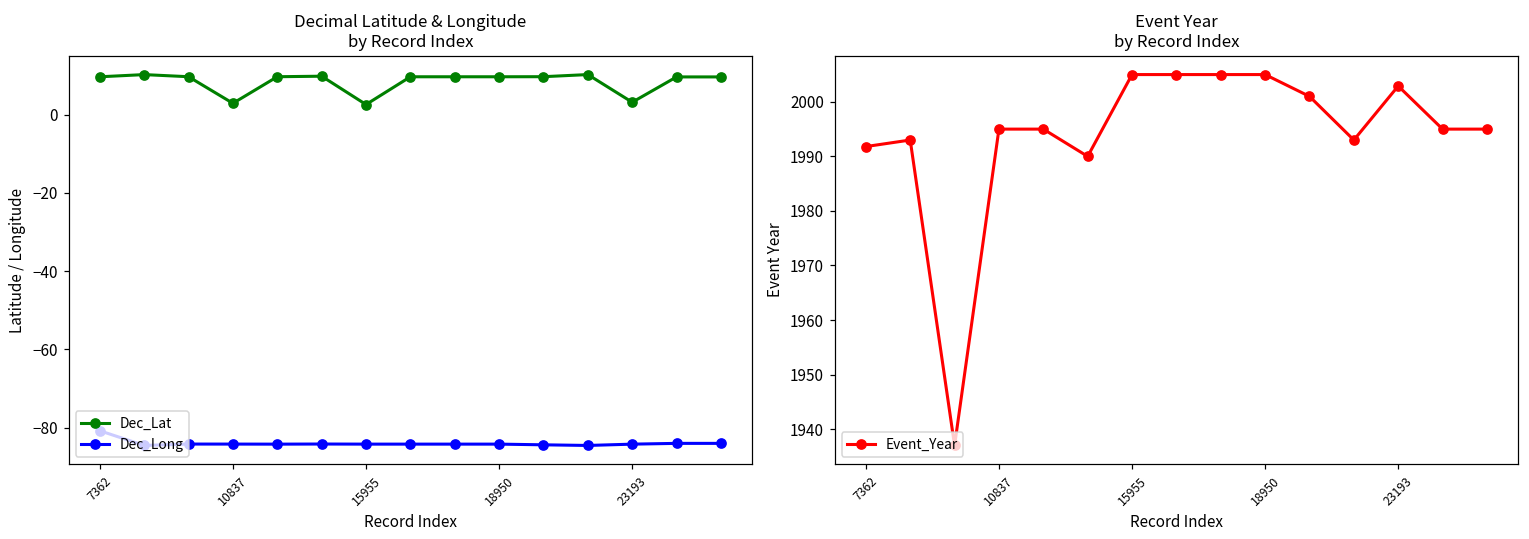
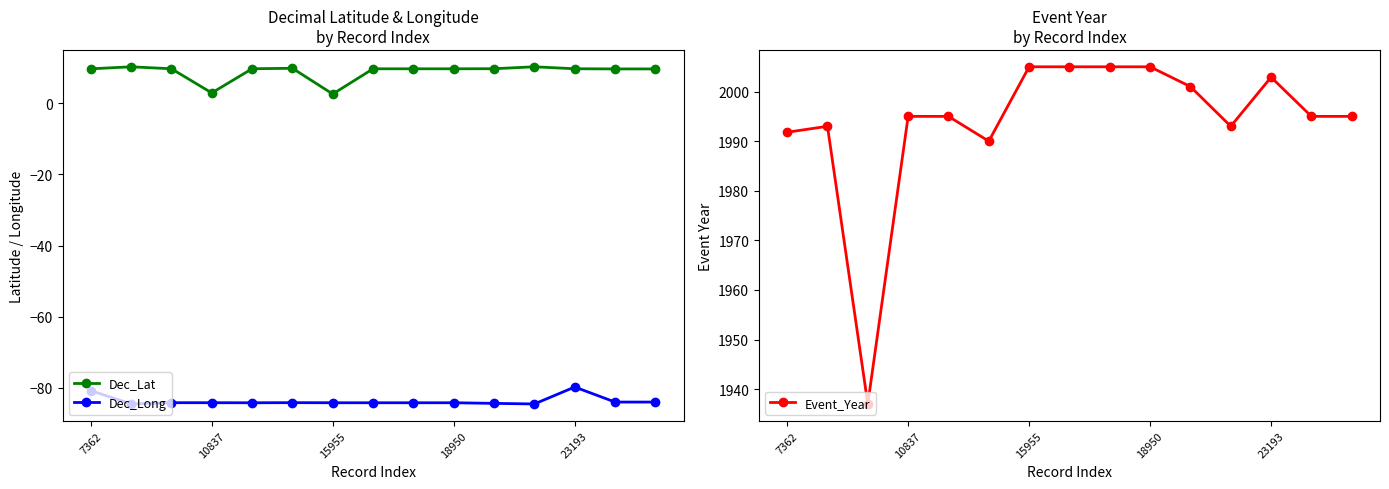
Decimal Latitude & Longitude by Record Index, Dec_Lat, 23193: 3 -> 10
Decimal Latitude & Longitude by Record Index, Dec_Long, 23193: -84 -> -80
